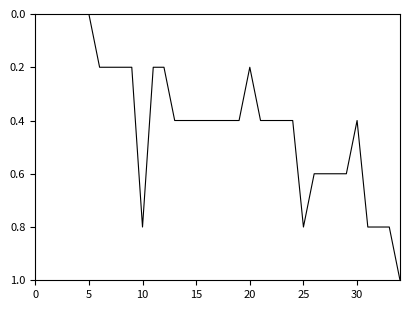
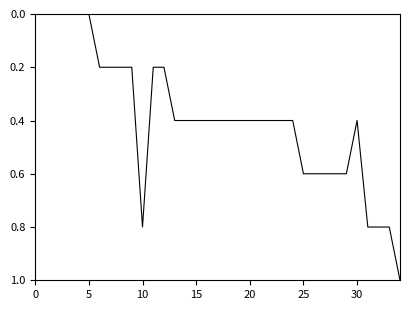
20: 0.20 -> 0.40
25: 0.80 -> 0.60
